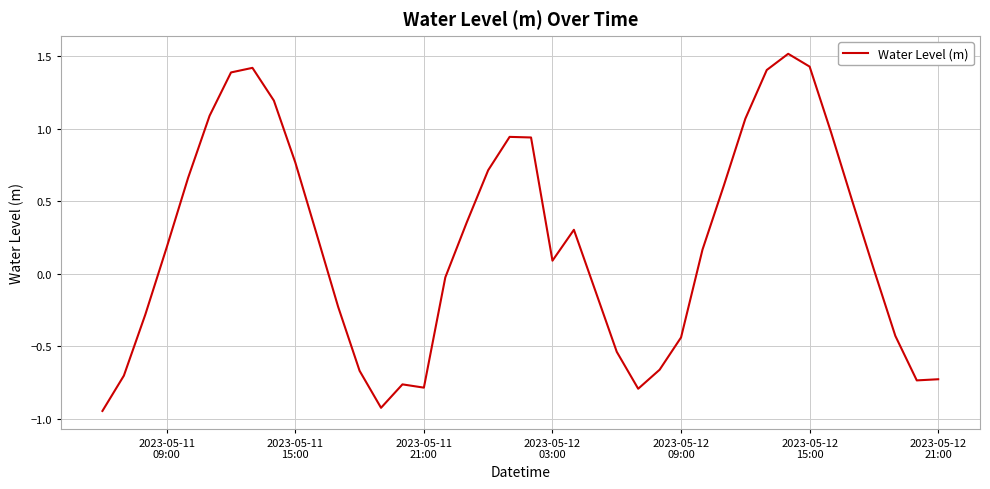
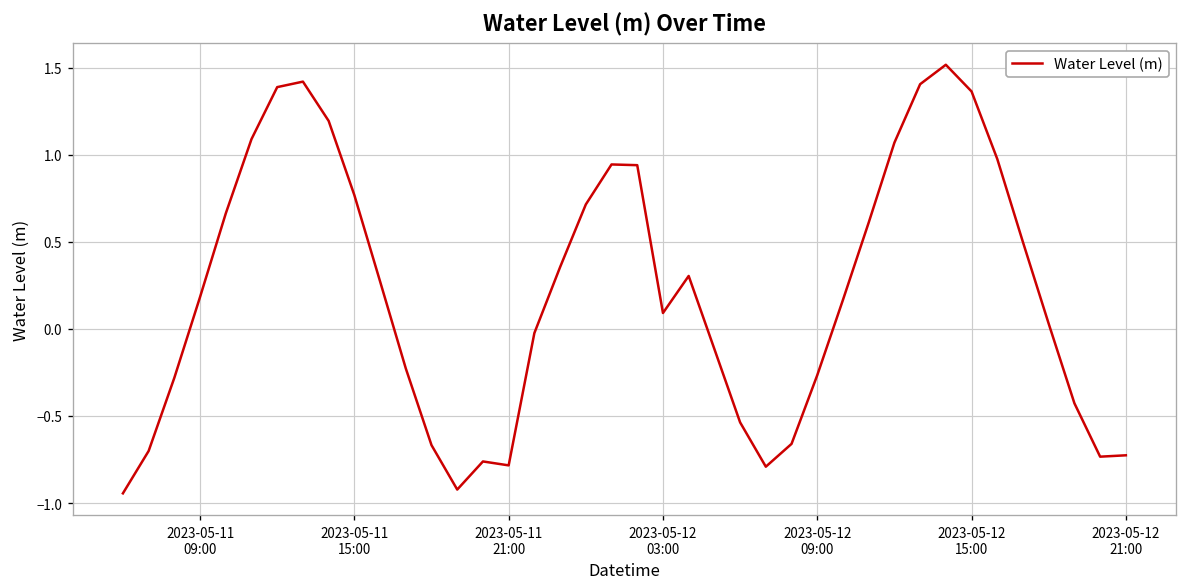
2023-05-12 09:00: -0.44 -> -0.27
2023-05-12 15:00: 1.43 -> 1.36
